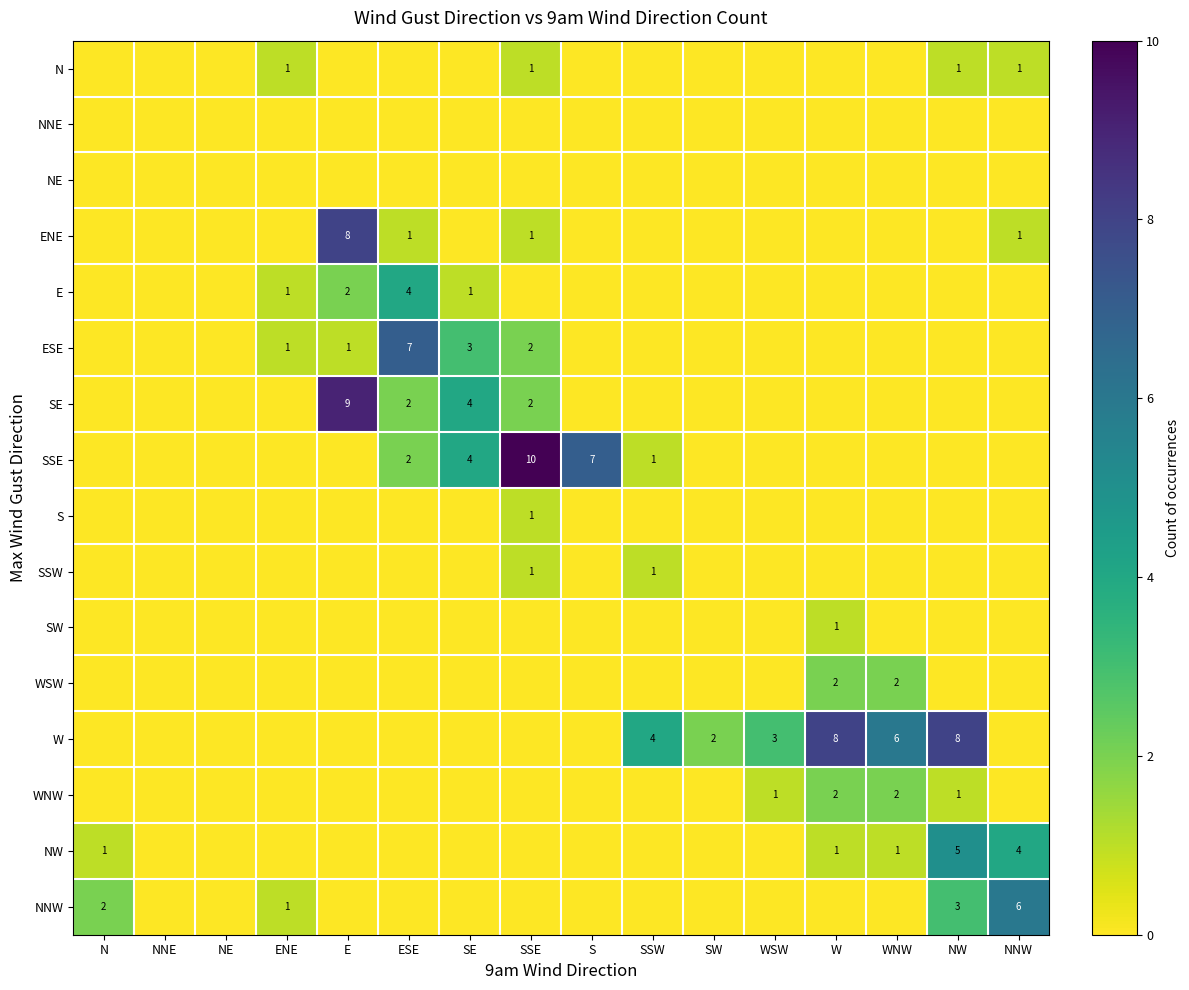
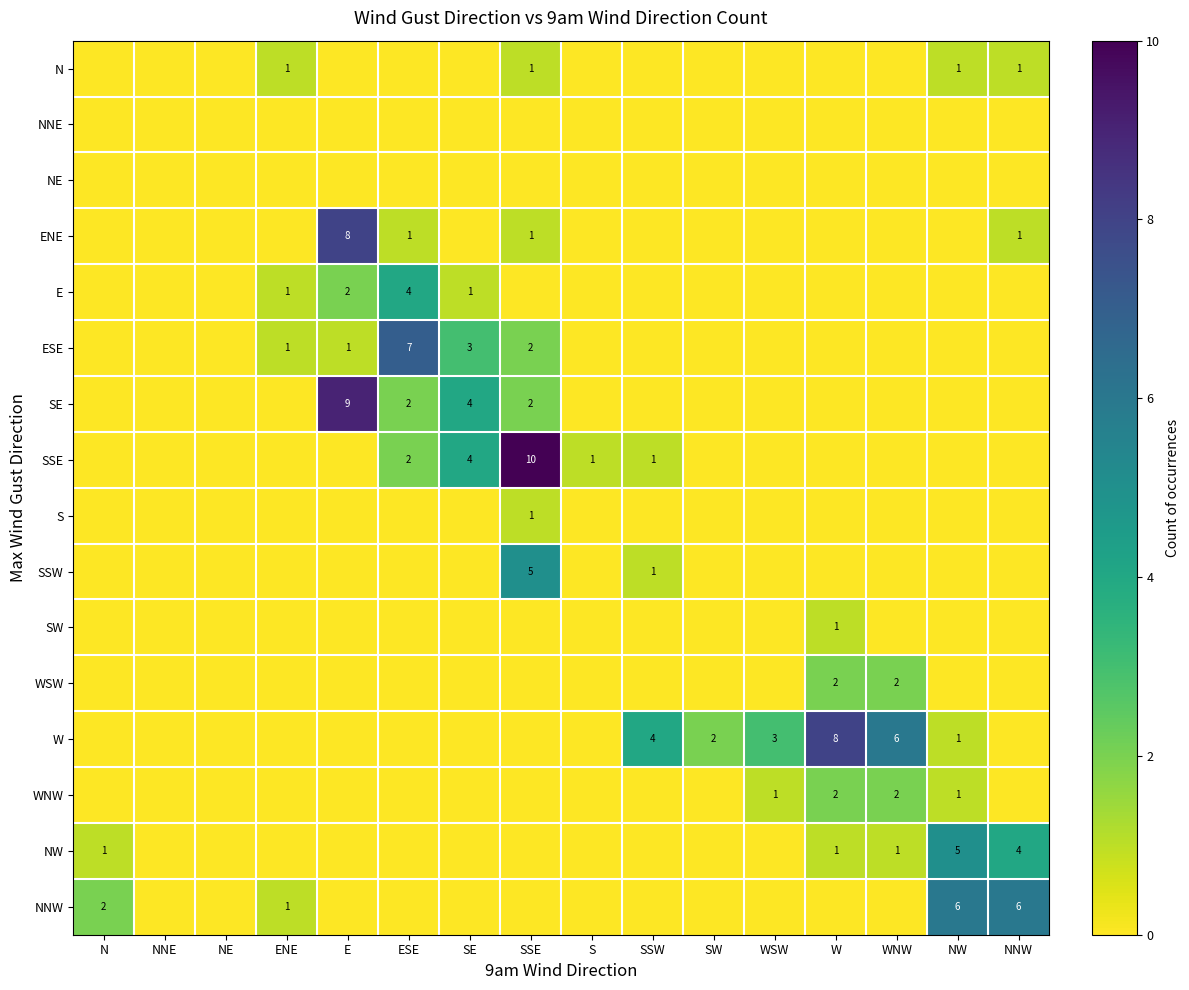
SSE, S: 7 -> 1
SSW, SSE: 1 -> 5
W, NW: 8 -> 1
NNW, NW: 3 -> 6
